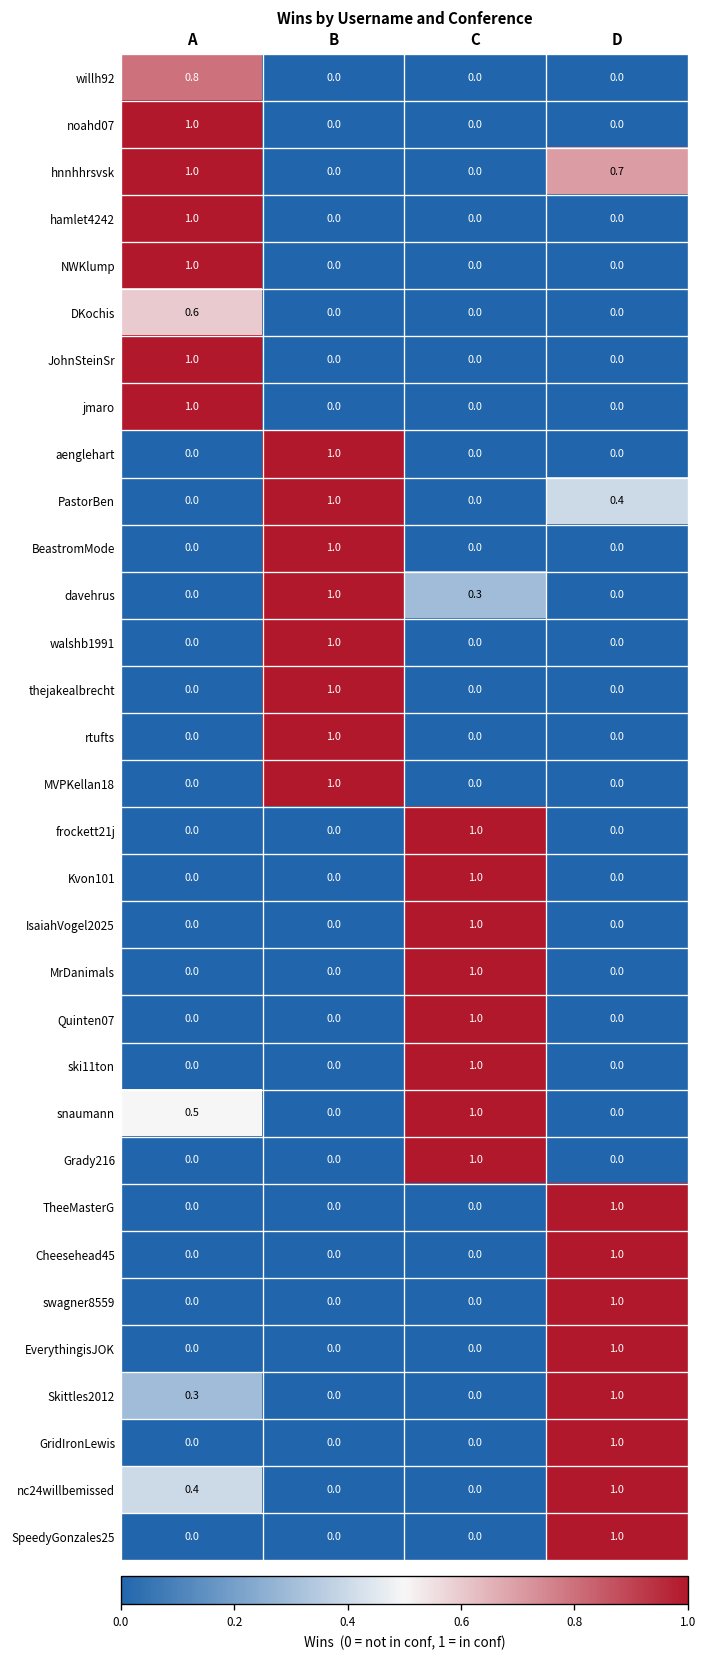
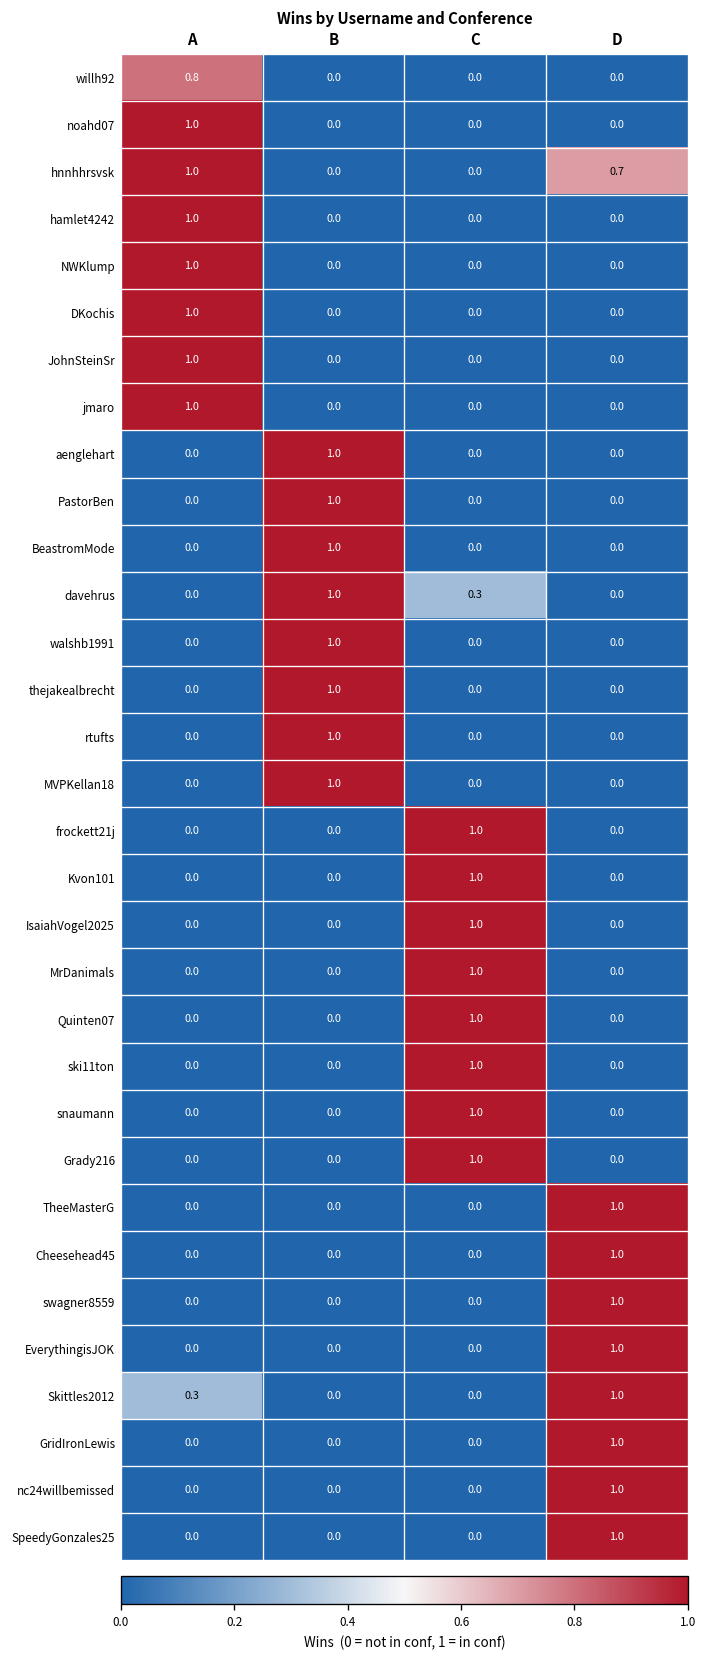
DKochis, A: 0.6 -> 1.0
PastorBen, D: 0.4 -> 0.0
snaumann, A: 0.5 -> 0.0
nc24willbemissed, A: 0.4 -> 0.0
